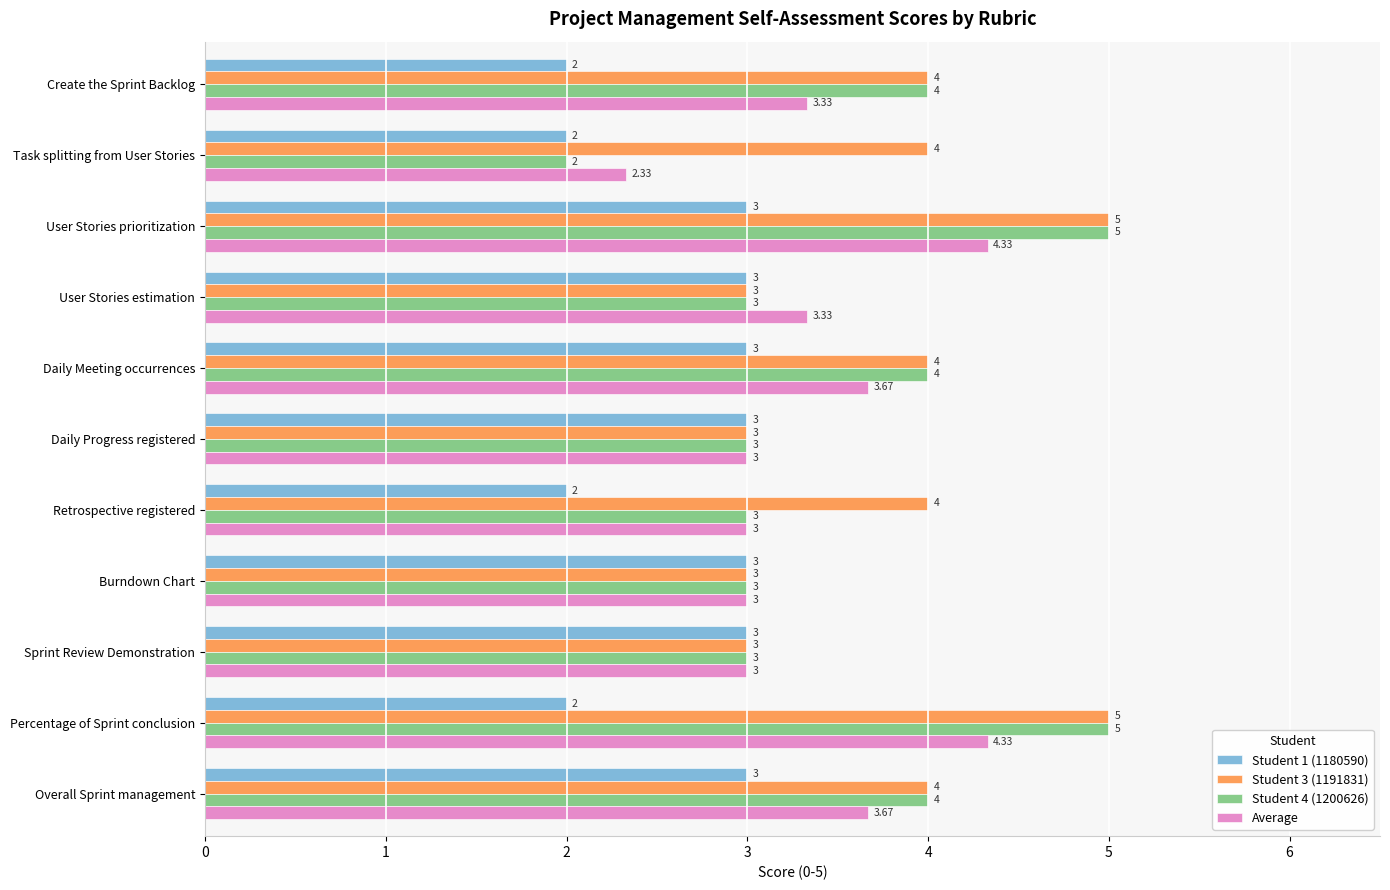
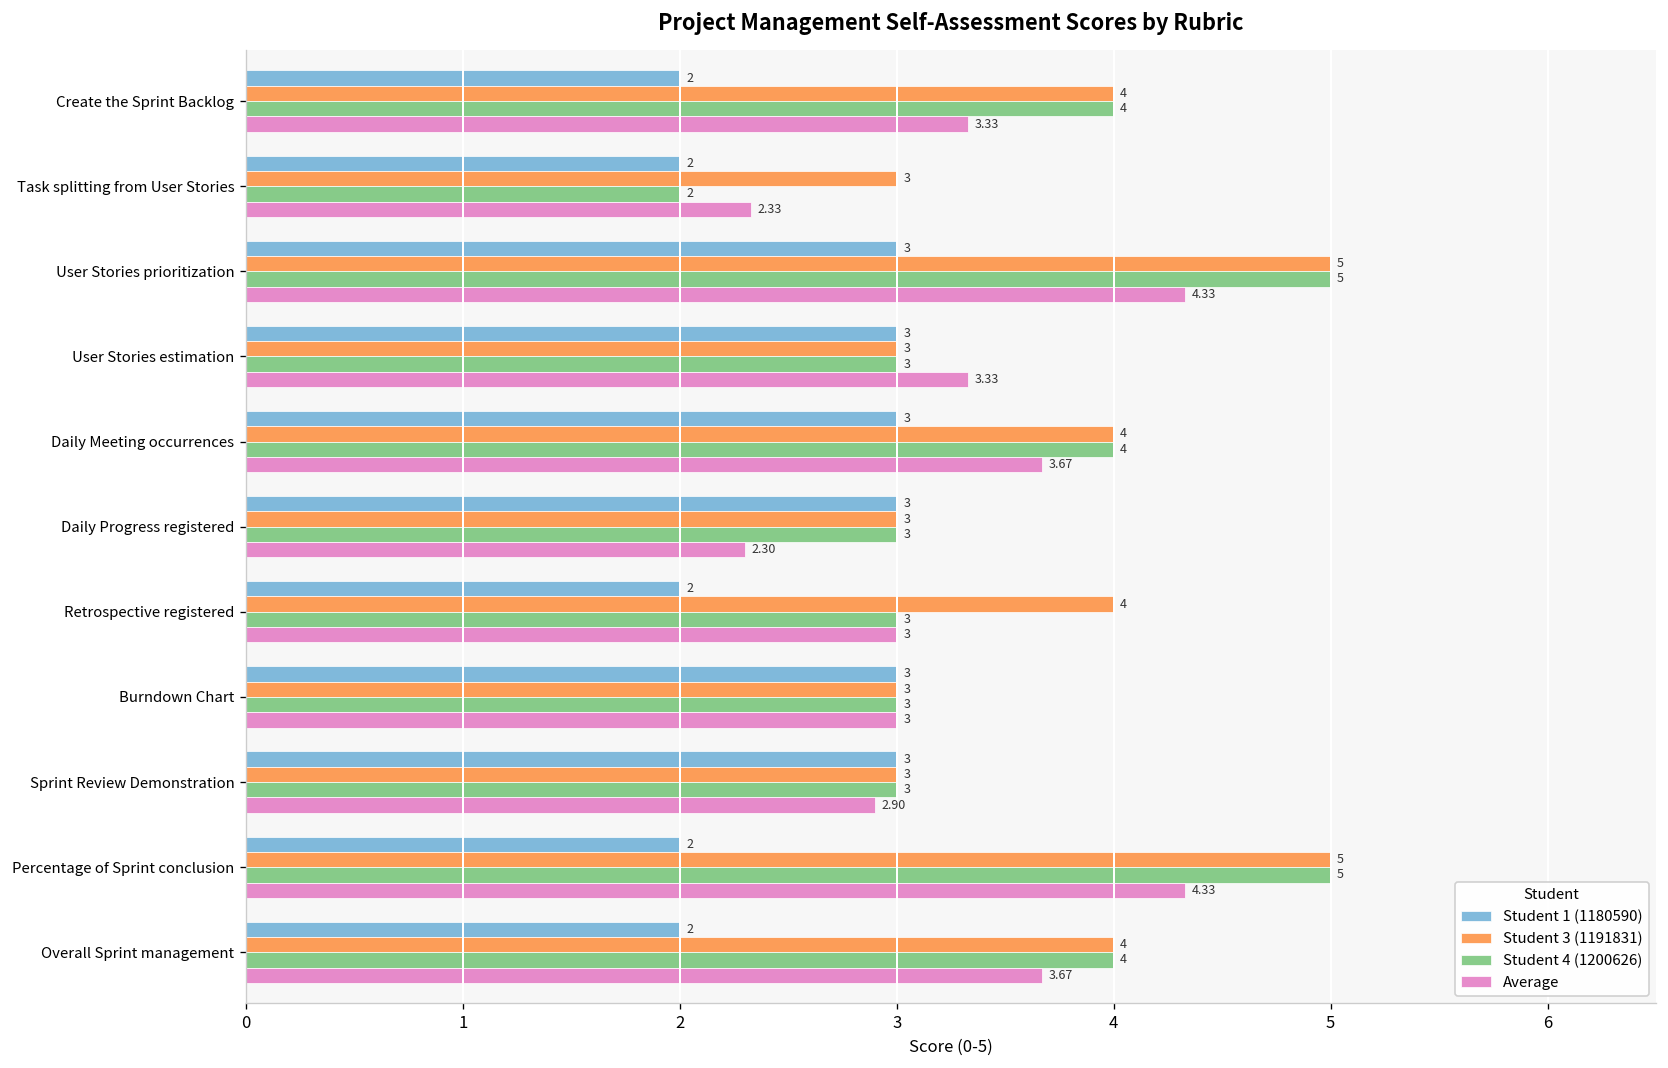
Student 3 (1191831), Task splitting from User Stories: 4 -> 3
Average, Daily Progress registered: 3 -> 2.30
Average, Sprint Review Demonstration: 3 -> 2.90
Student 1 (1180590), Overall Sprint management: 3 -> 2
